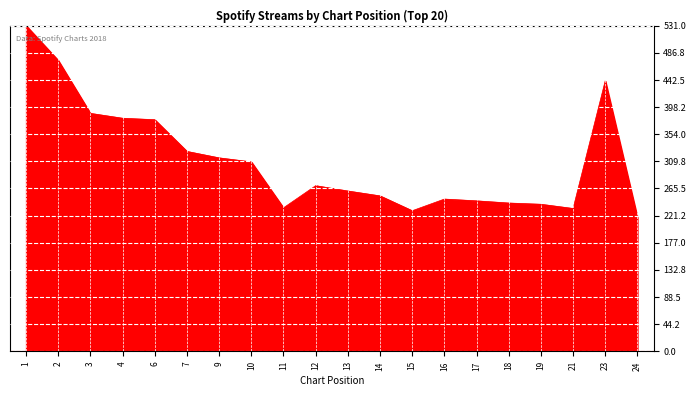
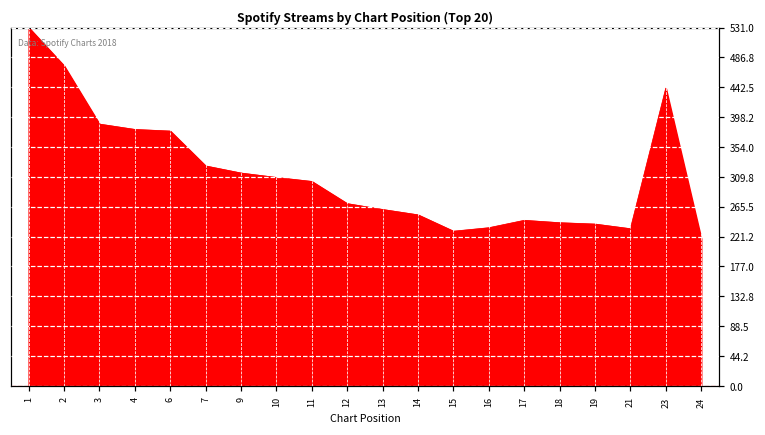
11: 230 -> 300
16: 250 -> 230
